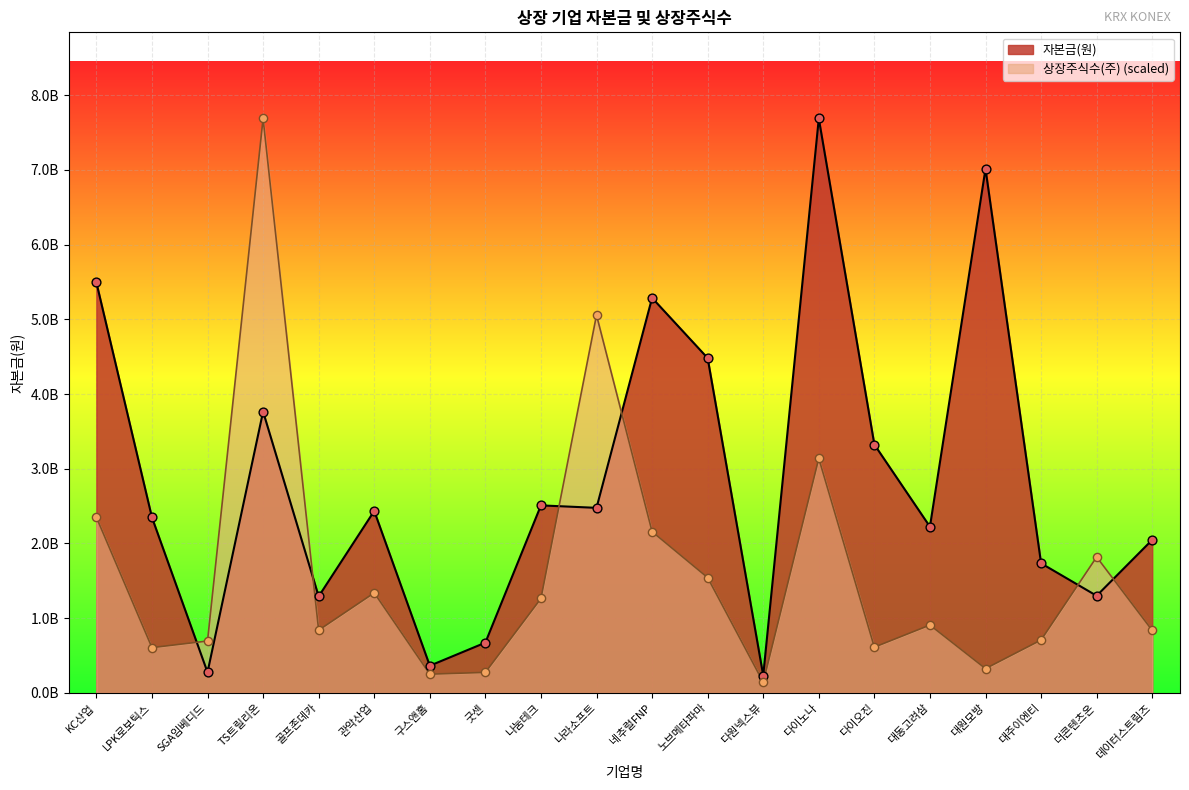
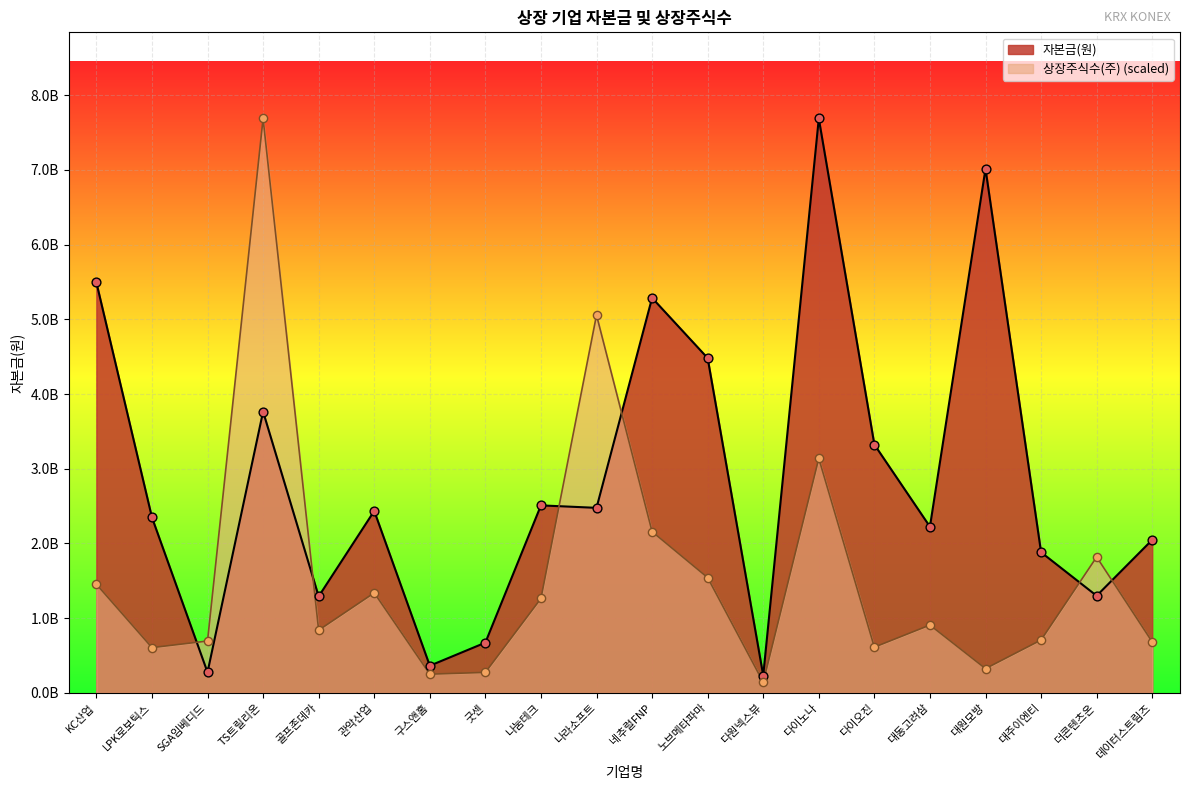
상장주식수(주) (scaled), KC산업: 2400000000 -> 1500000000
자본금(원), 대주이엔티: 1700000000 -> 1900000000
상장주식수(주) (scaled), 데이터스트림즈: 800000000 -> 700000000
